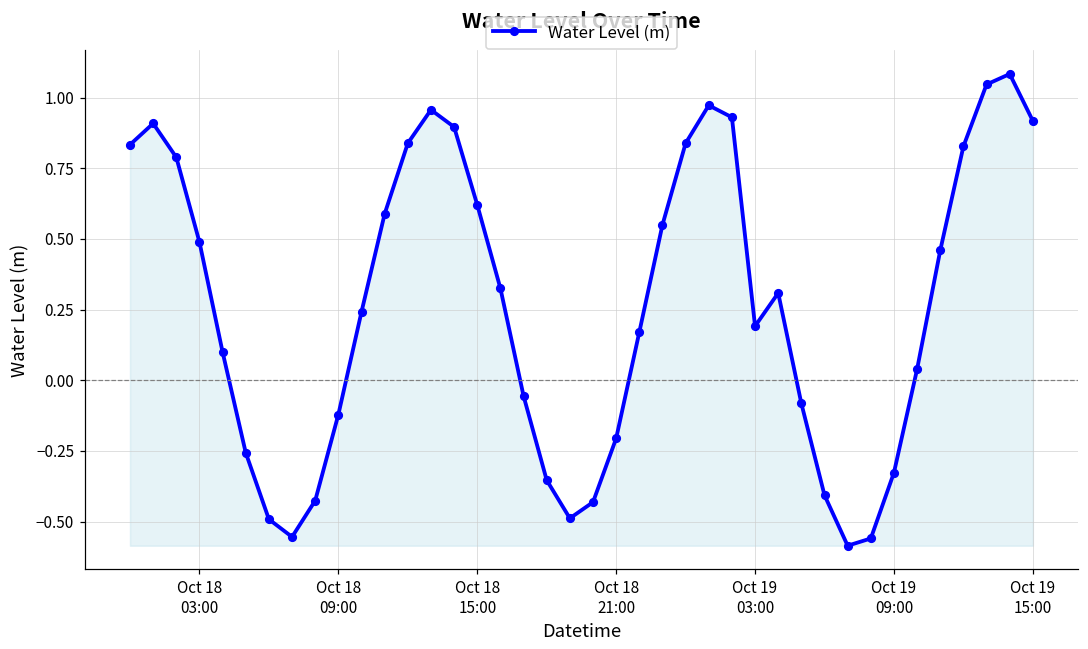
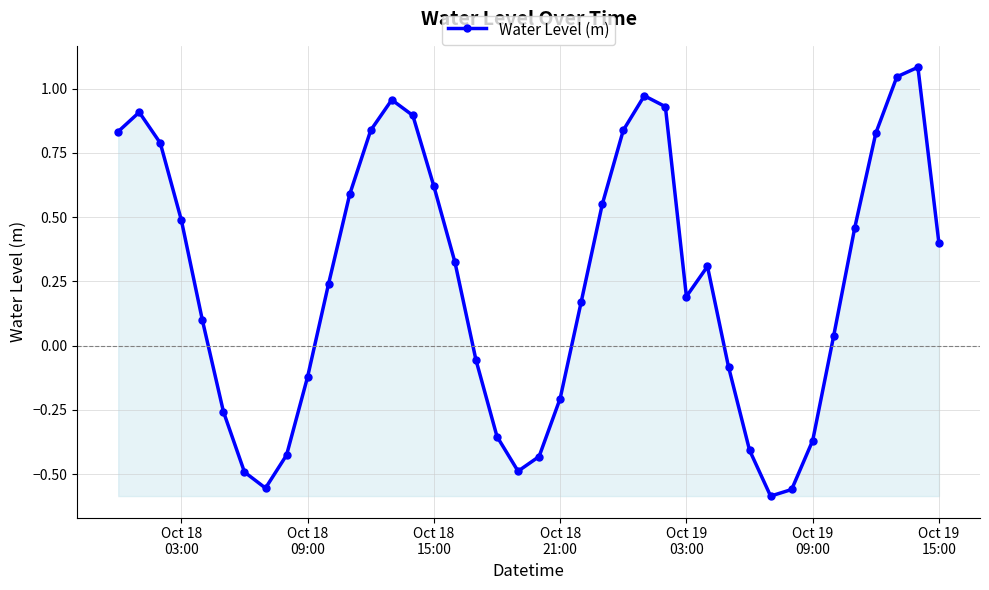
Oct 19 09:00: -0.33 -> -0.37
Oct 19 15:00: 0.92 -> 0.40
